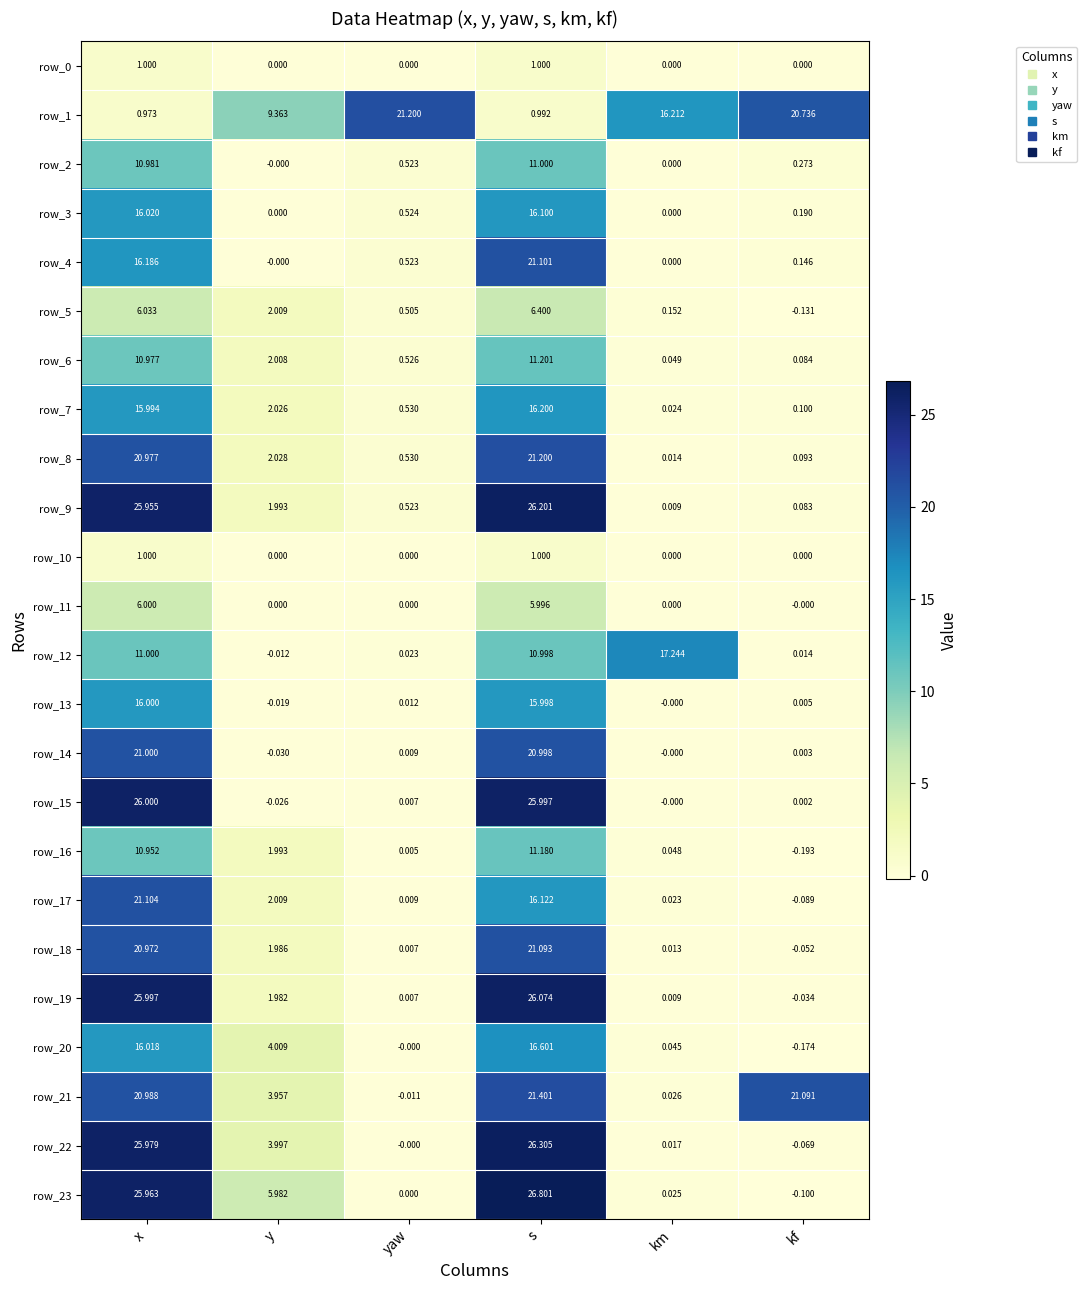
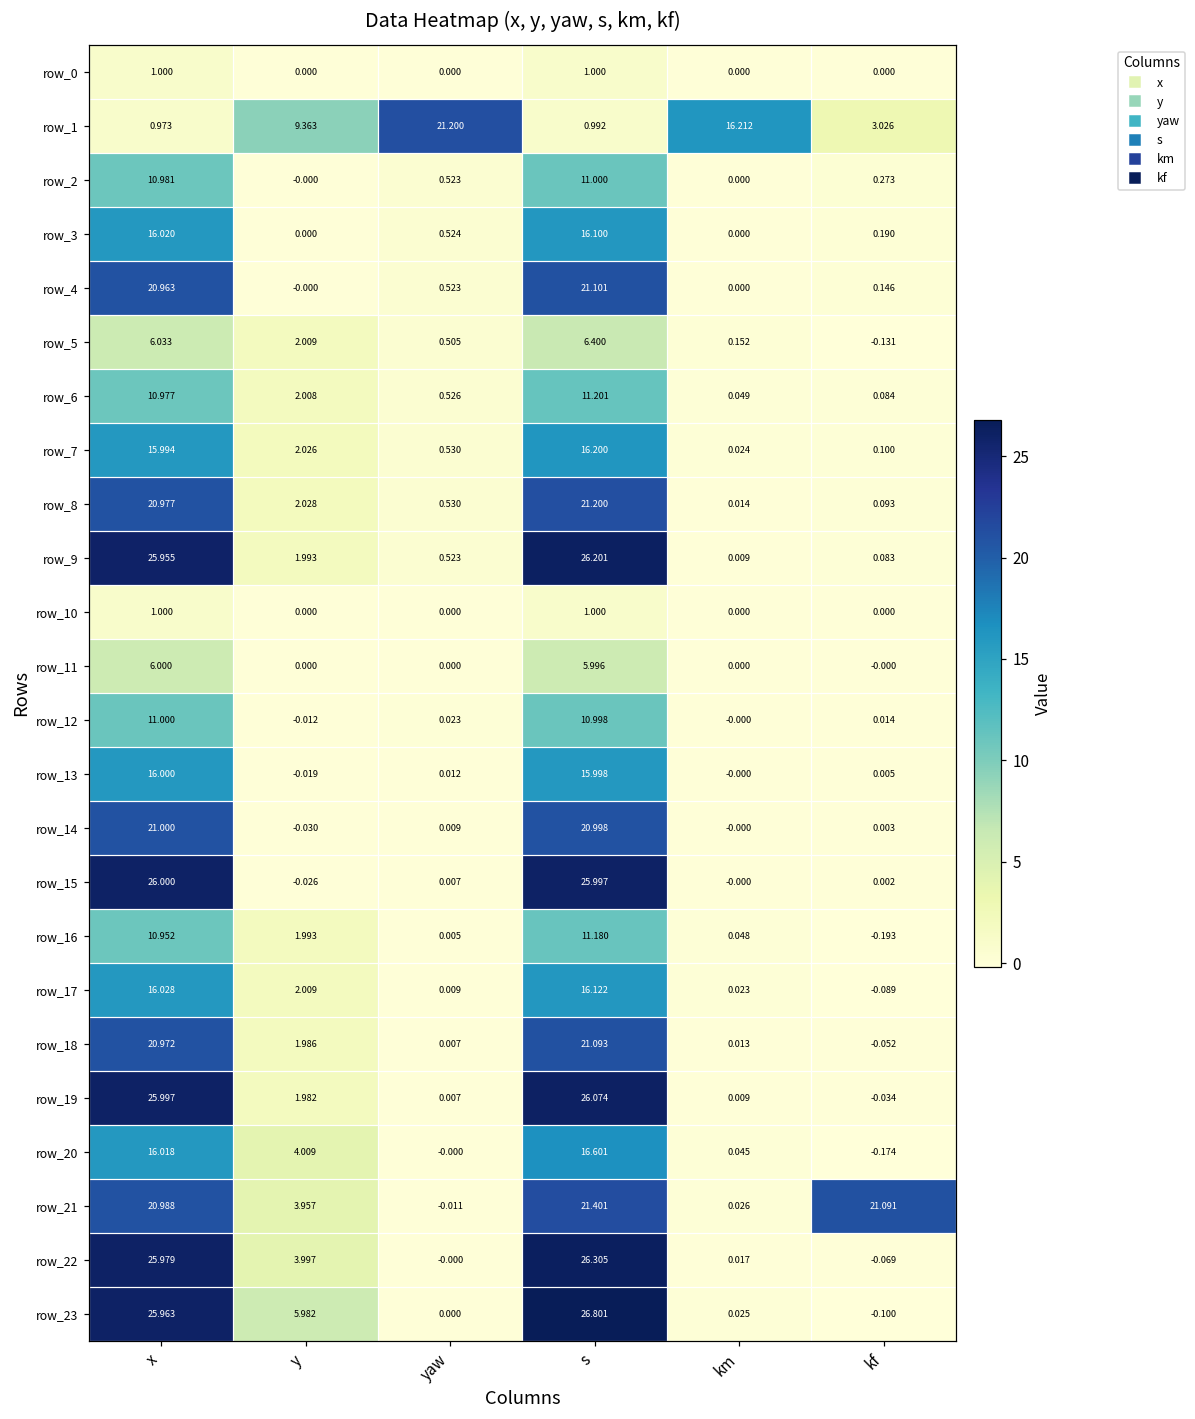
row_1, kf: 20.736 -> 3.026
row_4, x: 16.186 -> 20.963
row_12, km: 17.244 -> -0.000
row_17, x: 21.104 -> 16.028
